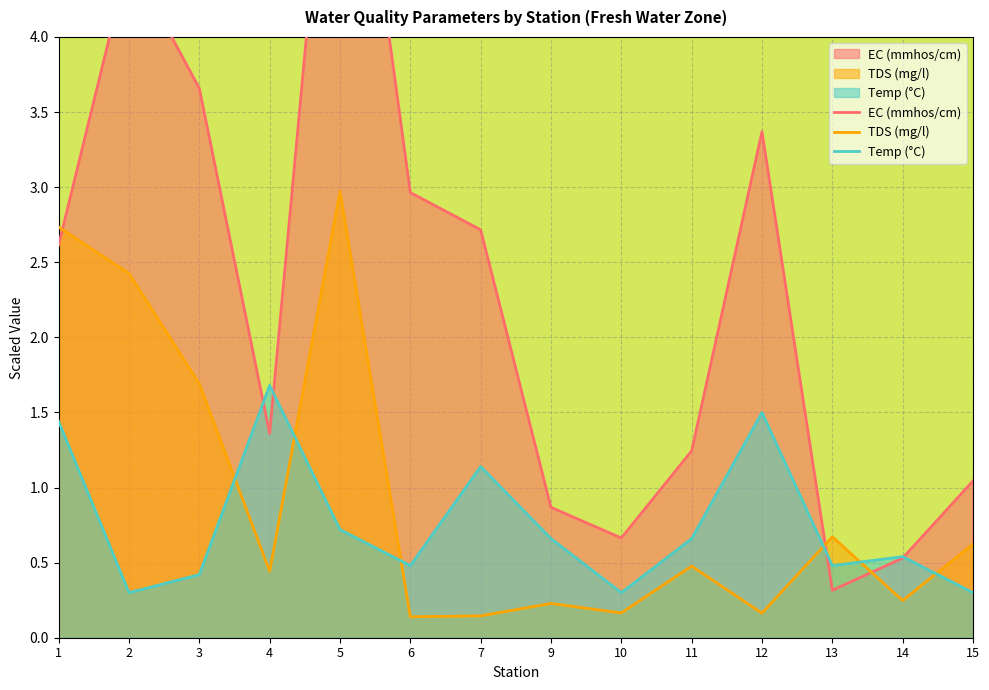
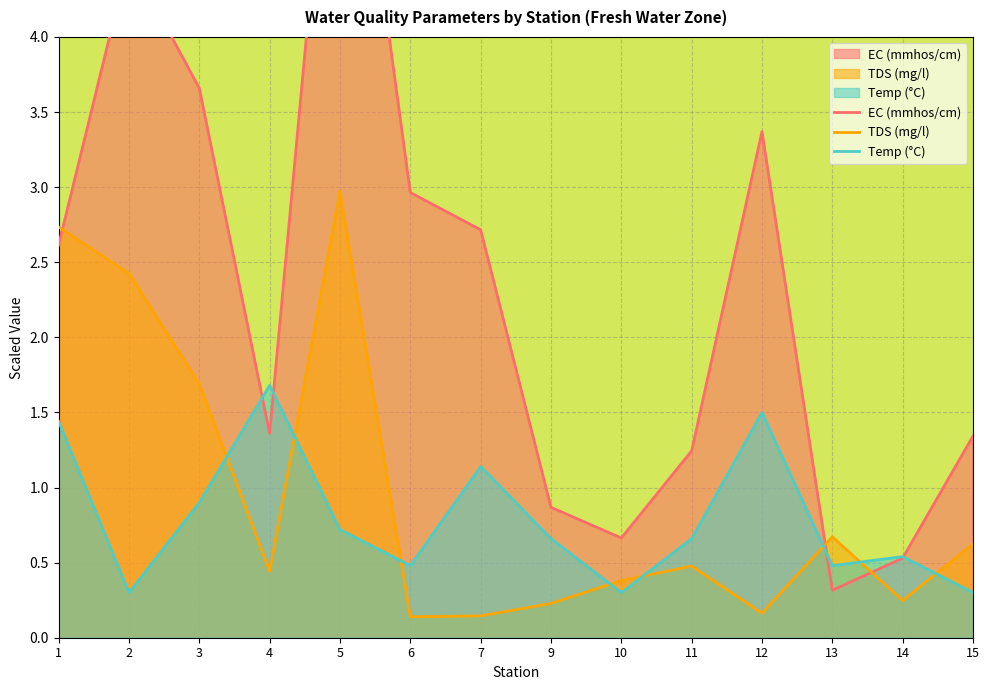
Temp (°C), 3: 0.42 -> 0.90
TDS (mg/l), 10: 0.17 -> 0.38
EC (mmhos/cm), 15: 1.04 -> 1.34
